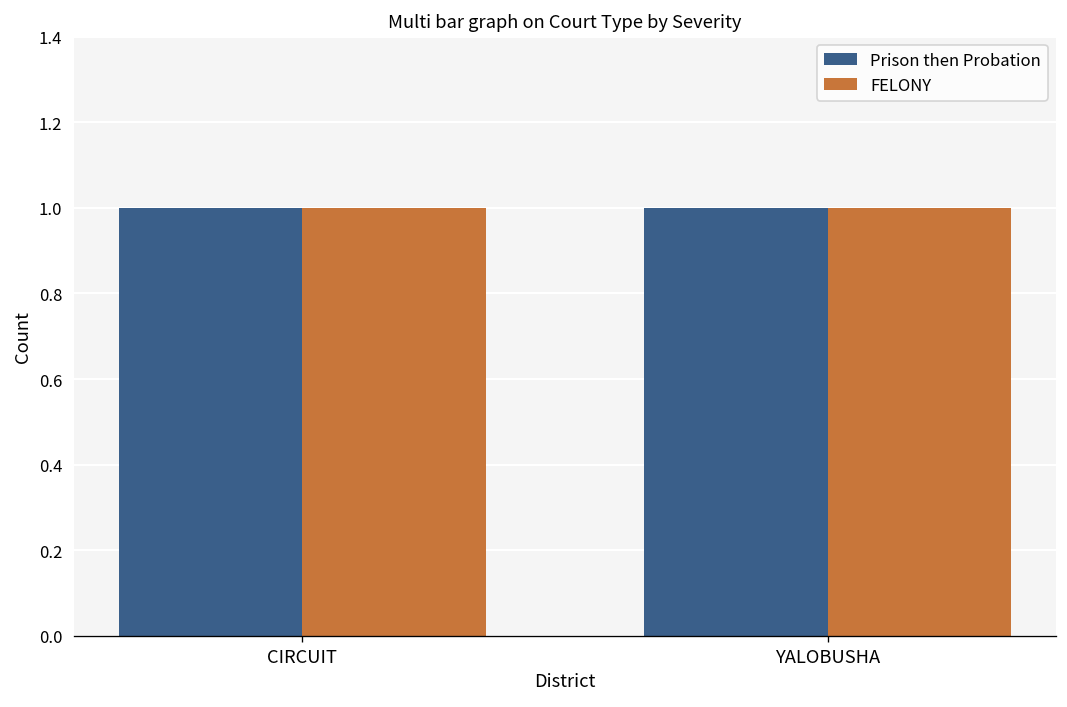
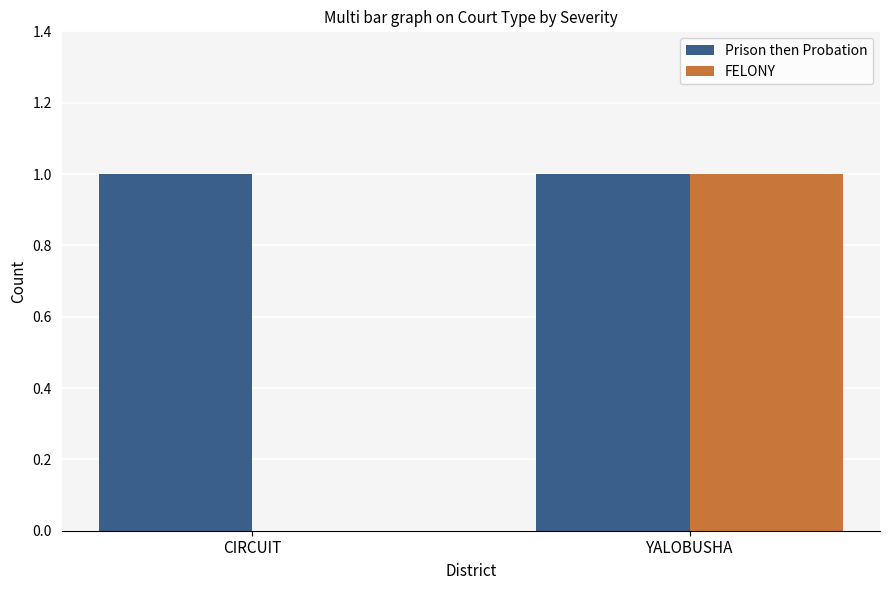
FELONY, CIRCUIT: 1 -> 0
